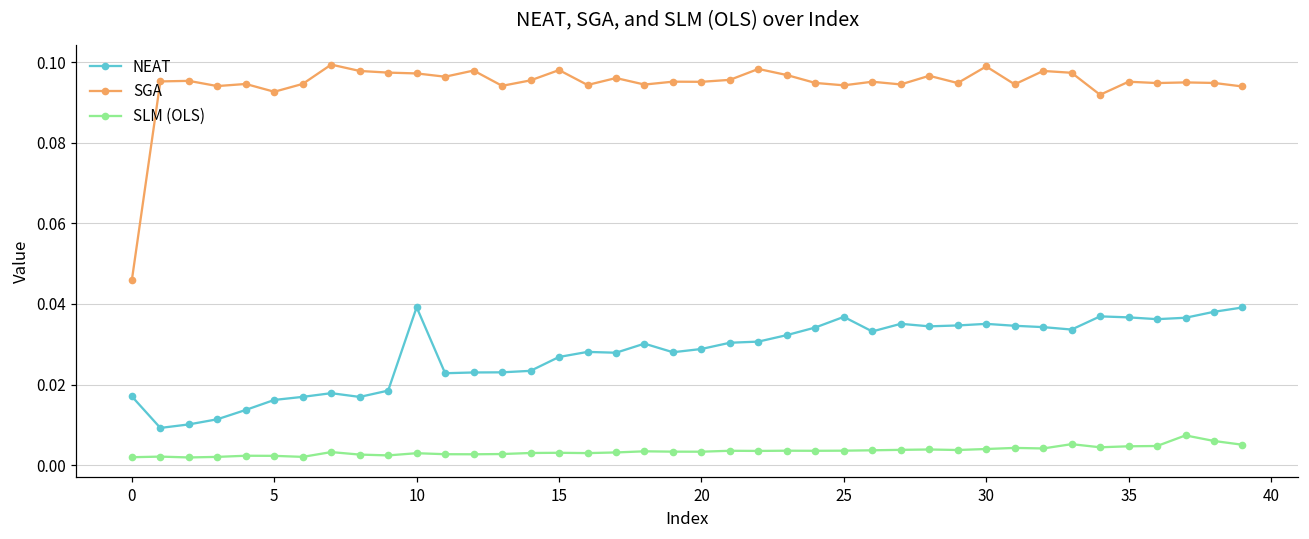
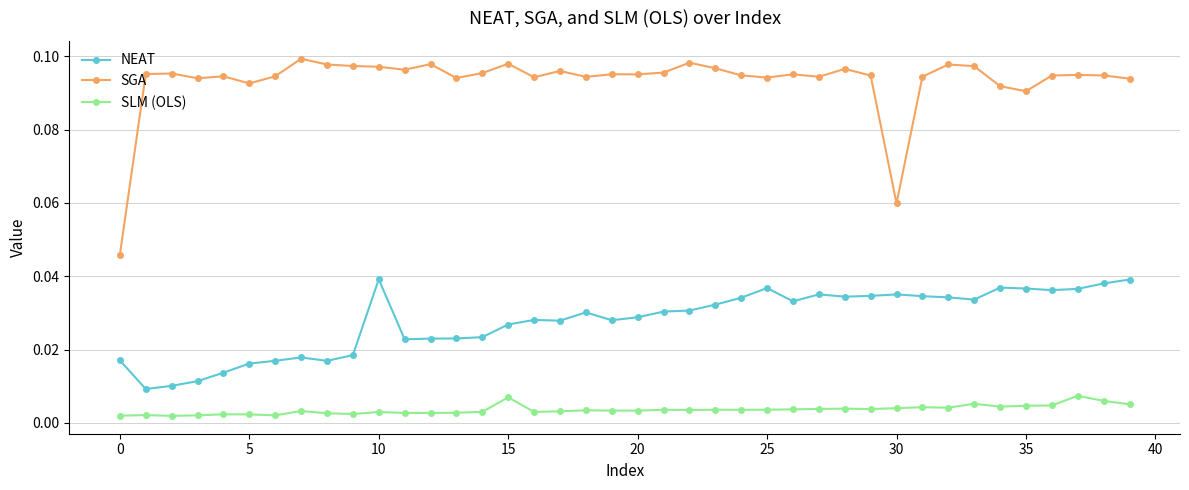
SLM (OLS), 15: 0.003 -> 0.007
SGA, 30: 0.099 -> 0.060
SGA, 35: 0.095 -> 0.090
